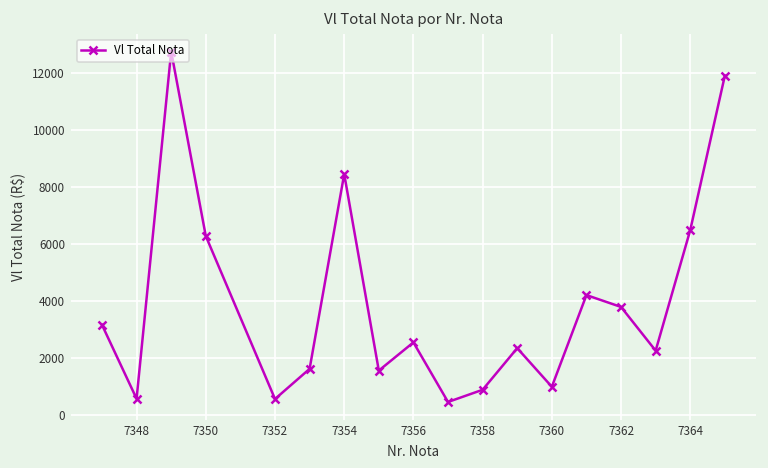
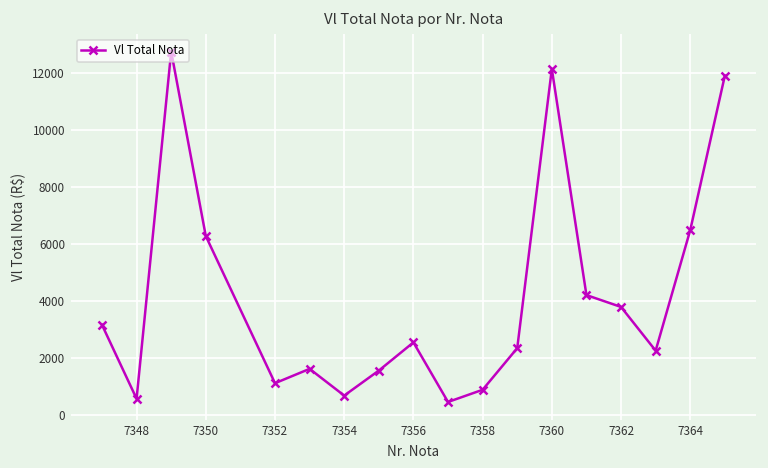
7352: 600 -> 1100
7354: 8500 -> 700
7360: 1000 -> 12200
